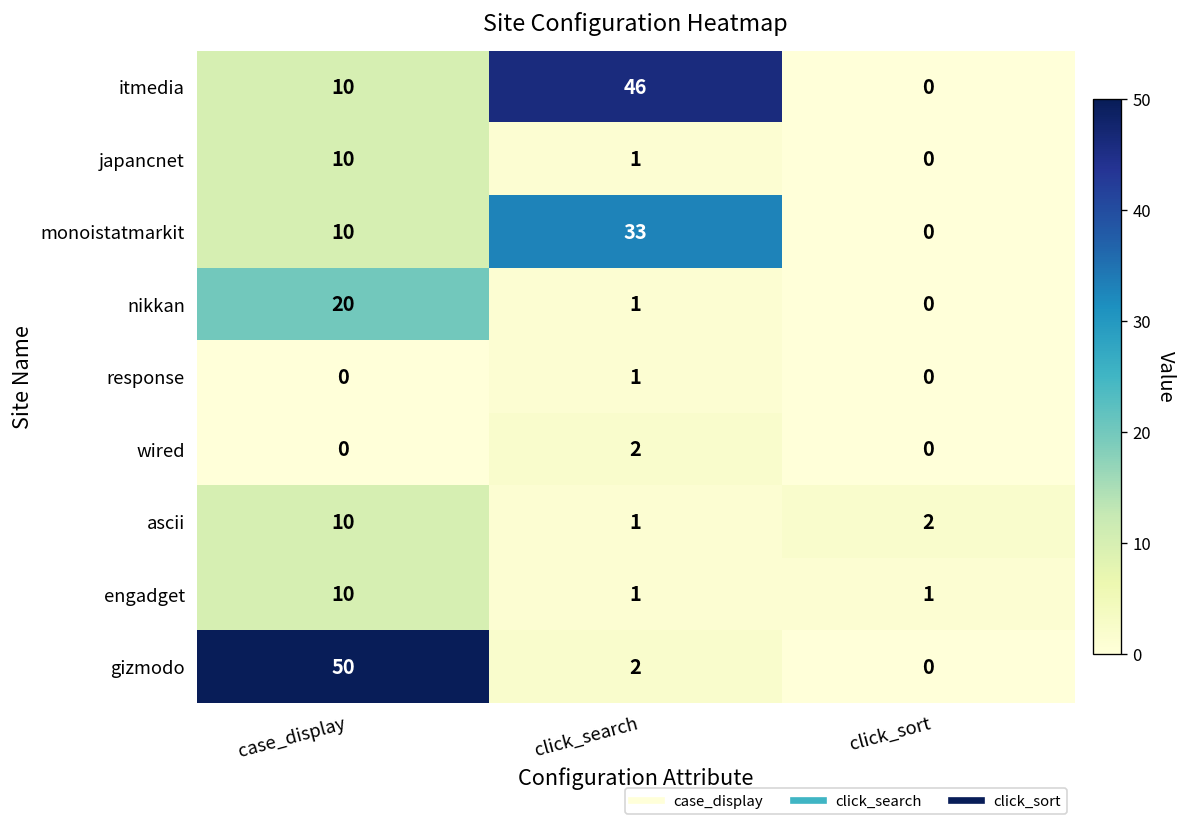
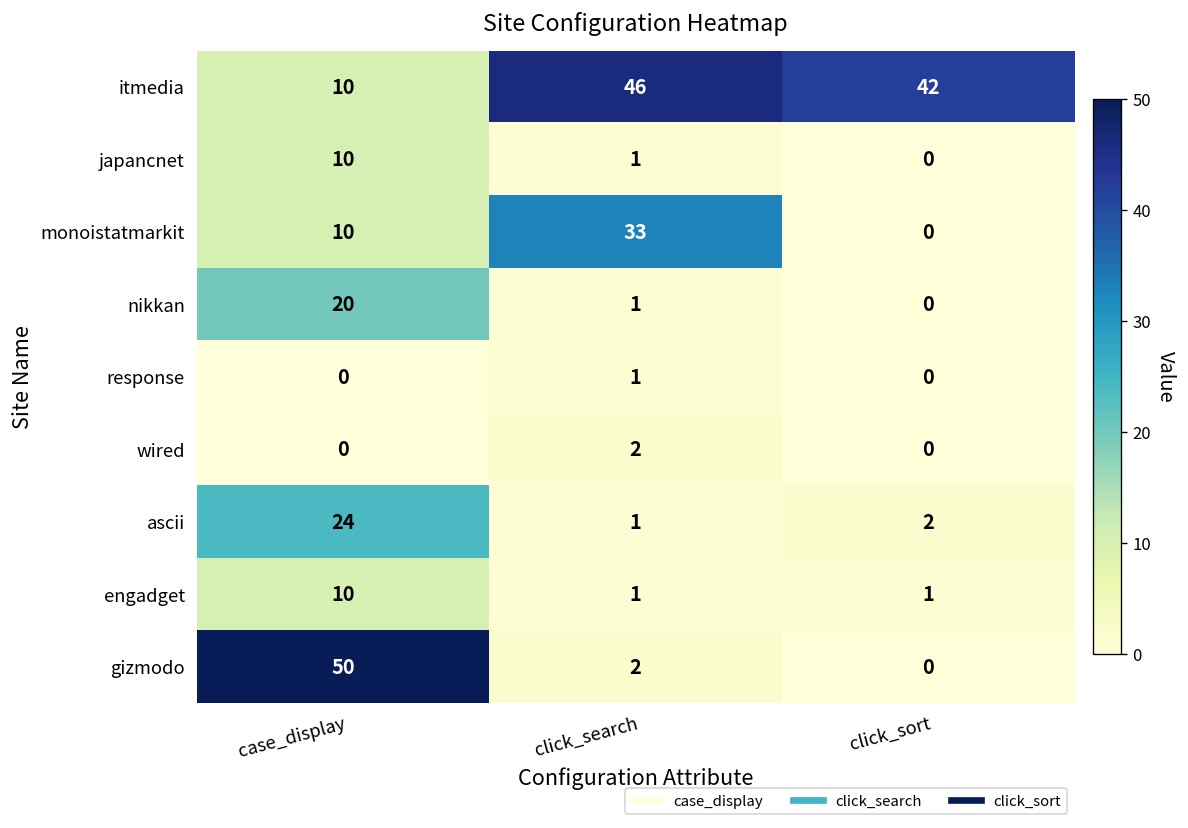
itmedia, click_sort: 0 -> 42
ascii, case_display: 10 -> 24
